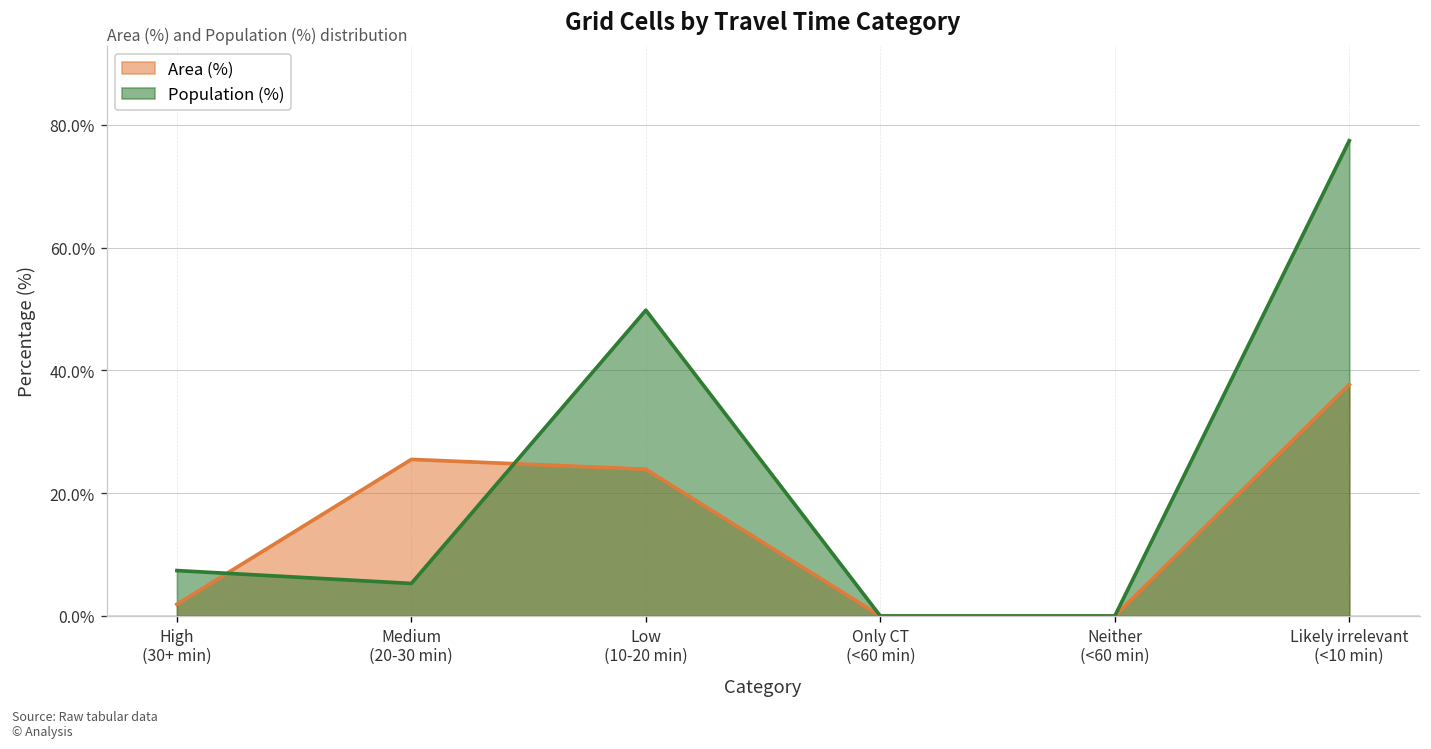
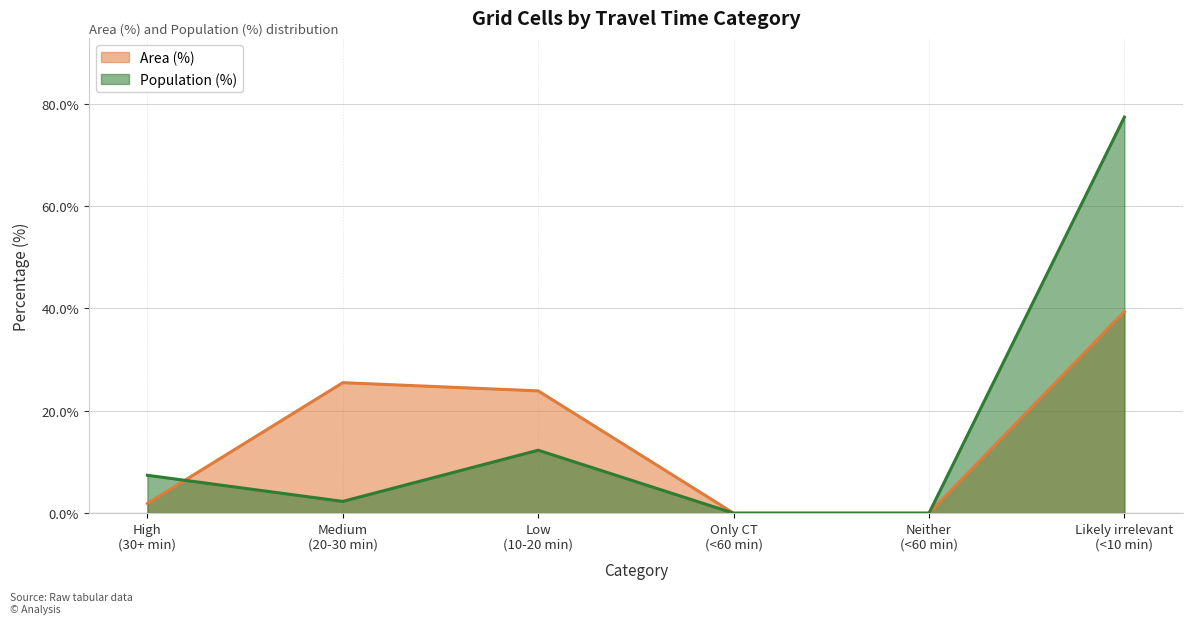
Population (%), Medium (20-30 min): 5% -> 2%
Population (%), Low (10-20 min): 50% -> 12%
Area (%), Likely irrelevant (<10 min): 38% -> 39%
